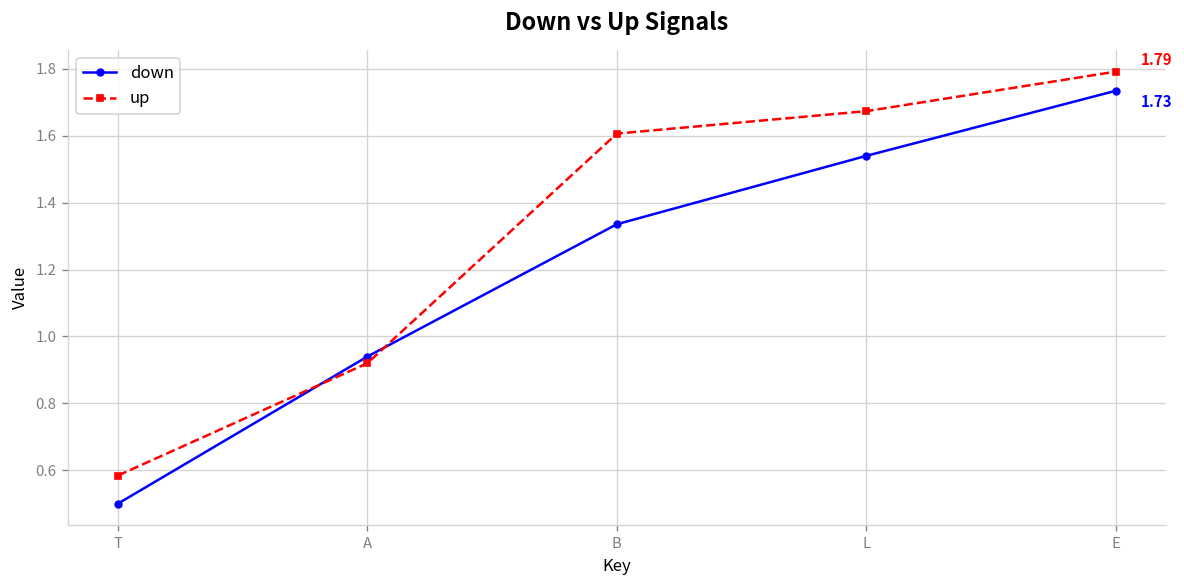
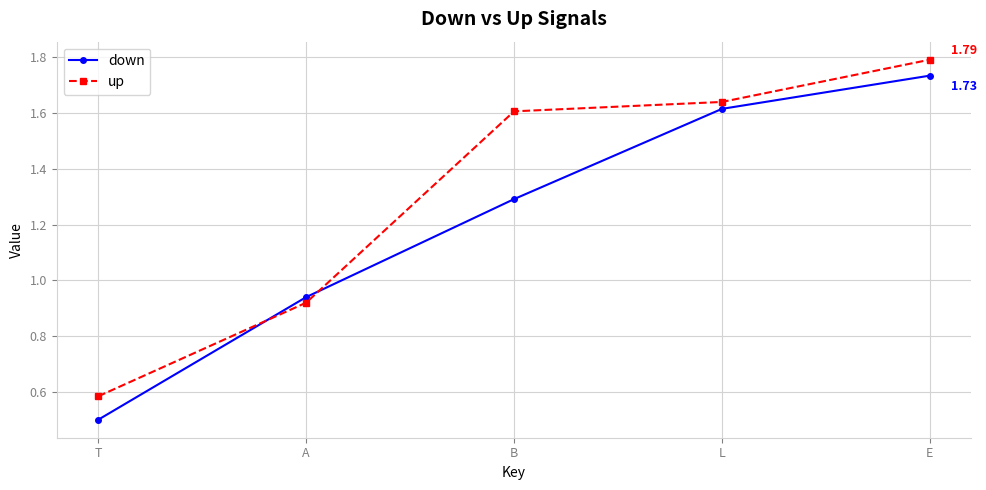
down, B: 1.34 -> 1.29
down, L: 1.54 -> 1.62
up, L: 1.67 -> 1.64
